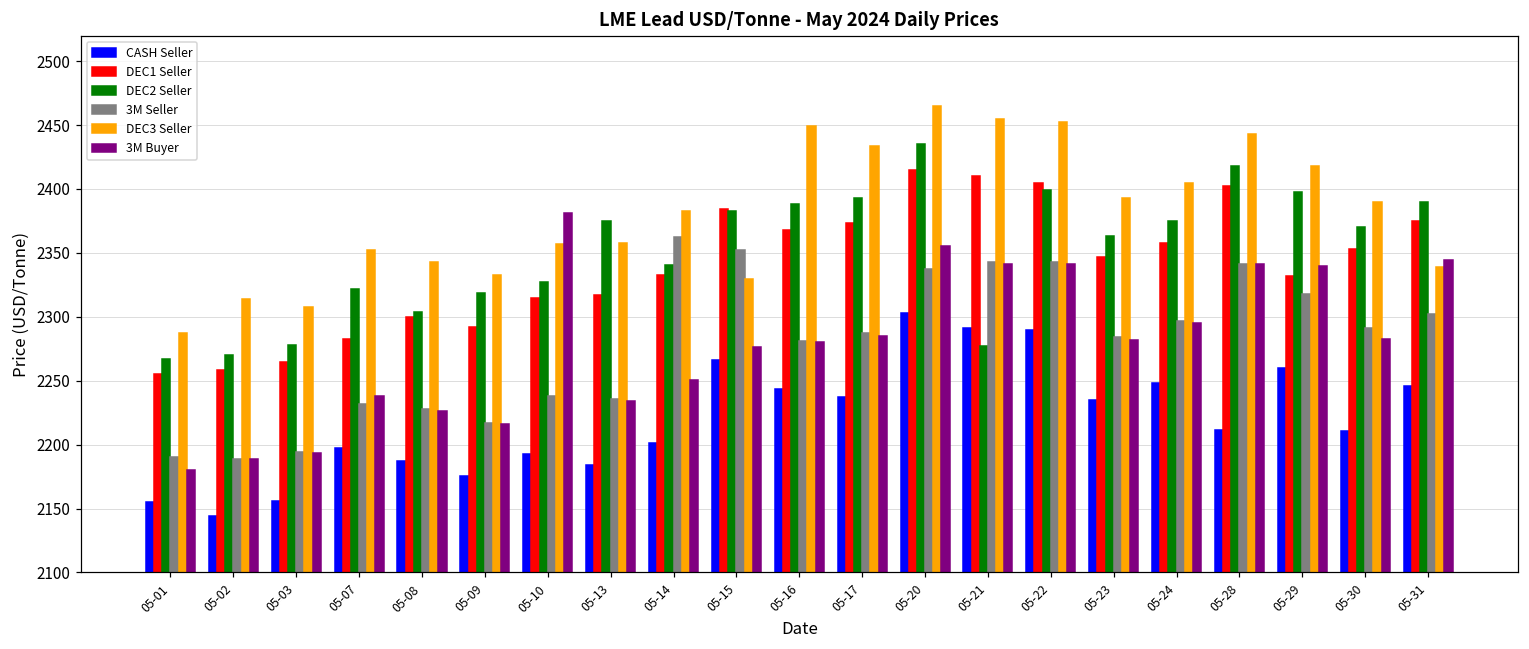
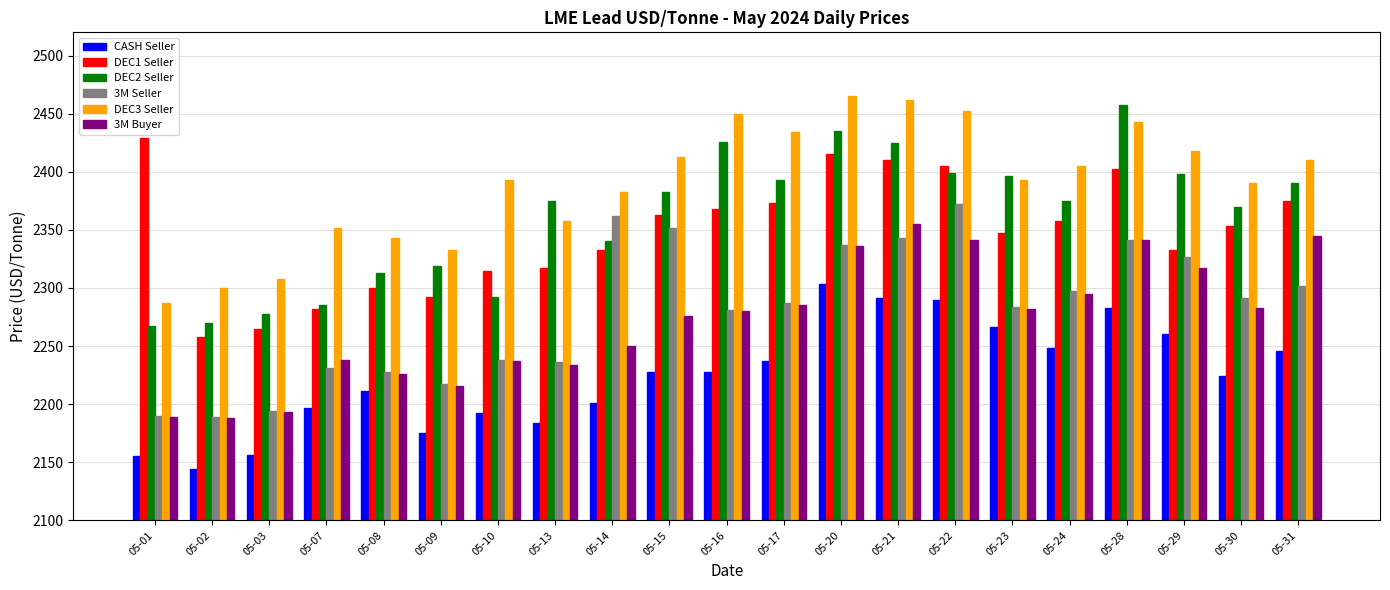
DEC1 Seller, 05-01: 2255 -> 2429
3M Buyer, 05-01: 2180 -> 2189
DEC3 Seller, 05-02: 2314 -> 2300
DEC2 Seller, 05-07: 2322 -> 2286
CASH Seller, 05-08: 2187 -> 2212
DEC2 Seller, 05-08: 2304 -> 2313
DEC2 Seller, 05-10: 2327 -> 2292
DEC3 Seller, 05-10: 2357 -> 2393
3M Buyer, 05-10: 2382 -> 2237
CASH Seller, 05-15: 2266 -> 2228
DEC1 Seller, 05-15: 2384 -> 2363
DEC3 Seller, 05-15: 2330 -> 2413
CASH Seller, 05-16: 2244 -> 2228
DEC2 Seller, 05-16: 2388 -> 2426
3M Buyer, 05-20: 2355 -> 2336
DEC2 Seller, 05-21: 2277 -> 2425
DEC3 Seller, 05-21: 2455 -> 2462
3M Buyer, 05-21: 2341 -> 2355
3M Seller, 05-22: 2343 -> 2373
CASH Seller, 05-23: 2235 -> 2266
DEC2 Seller, 05-23: 2363 -> 2396
CASH Seller, 05-28: 2212 -> 2283
DEC2 Seller, 05-28: 2418 -> 2457
3M Seller, 05-29: 2318 -> 2327
3M Buyer, 05-29: 2339 -> 2317
CASH Seller, 05-30: 2211 -> 2225
DEC3 Seller, 05-31: 2339 -> 2410
